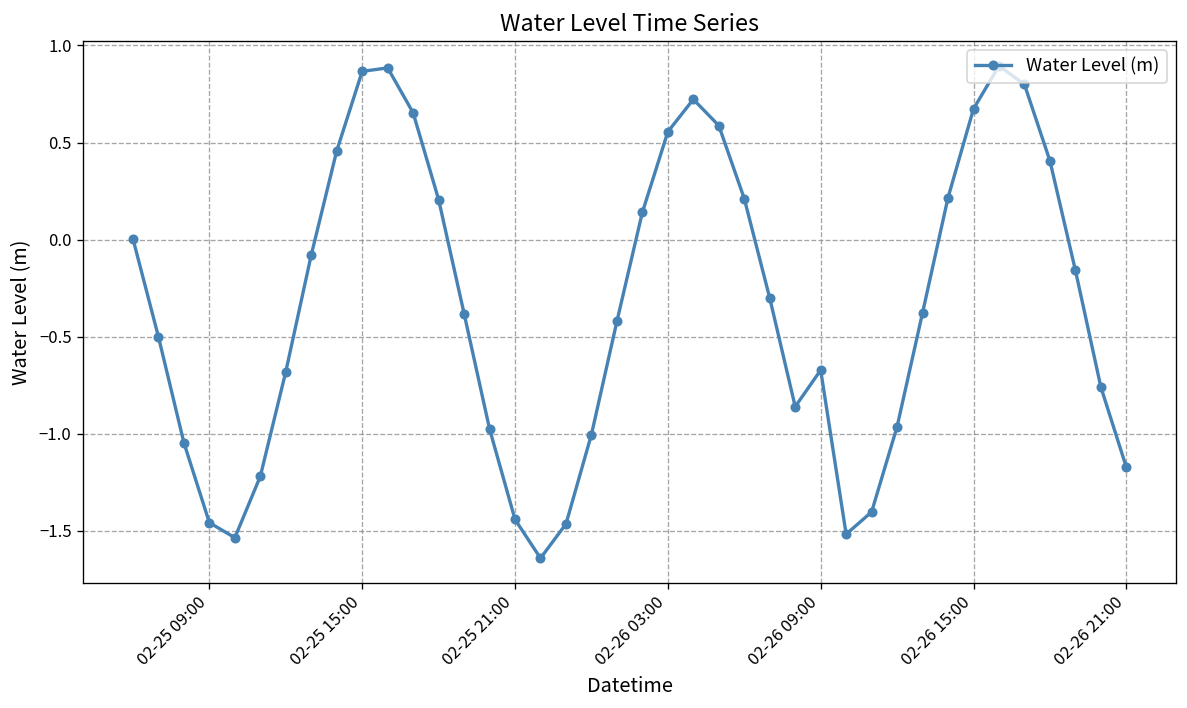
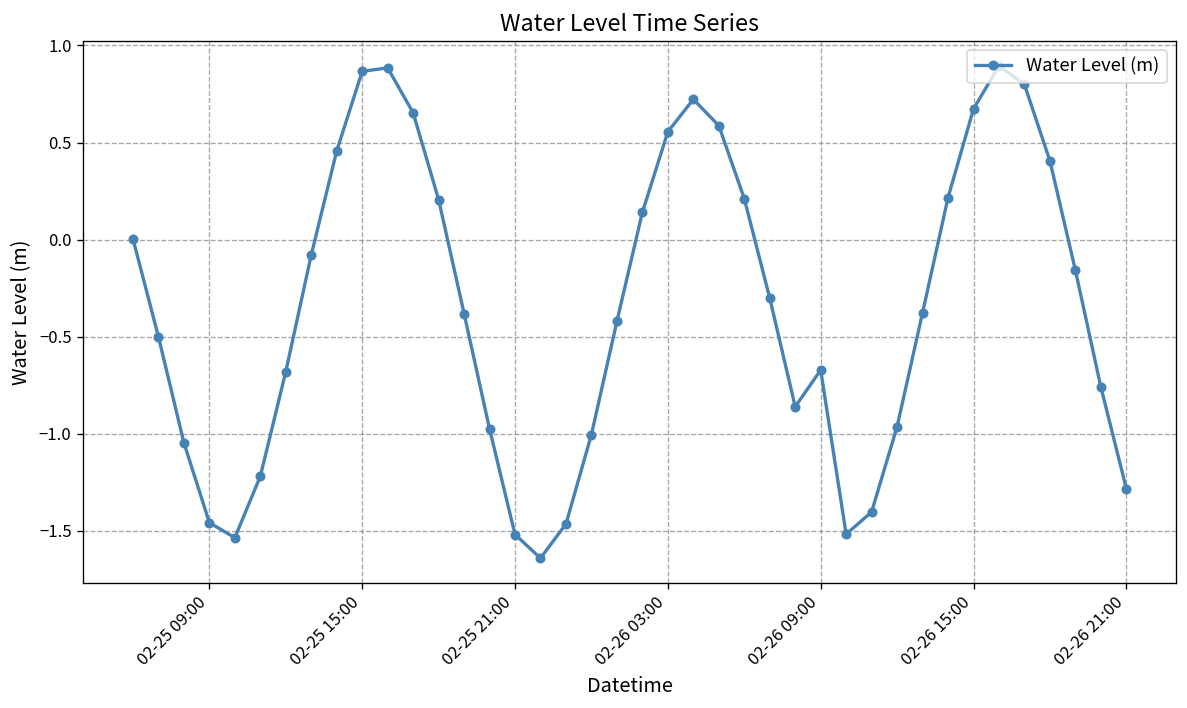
02-25 21:00: -1.44 -> -1.52
02-26 21:00: -1.17 -> -1.28
